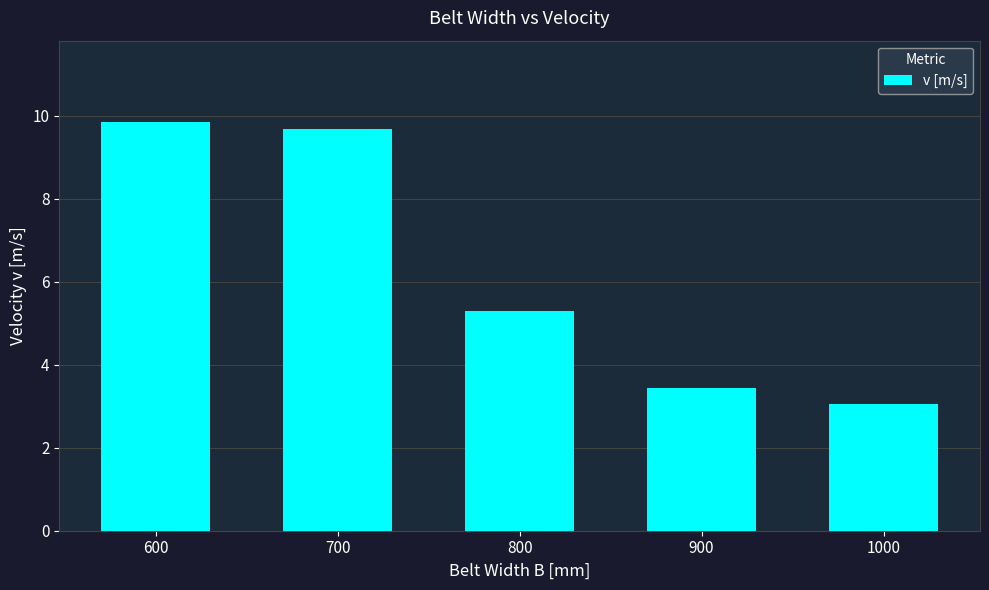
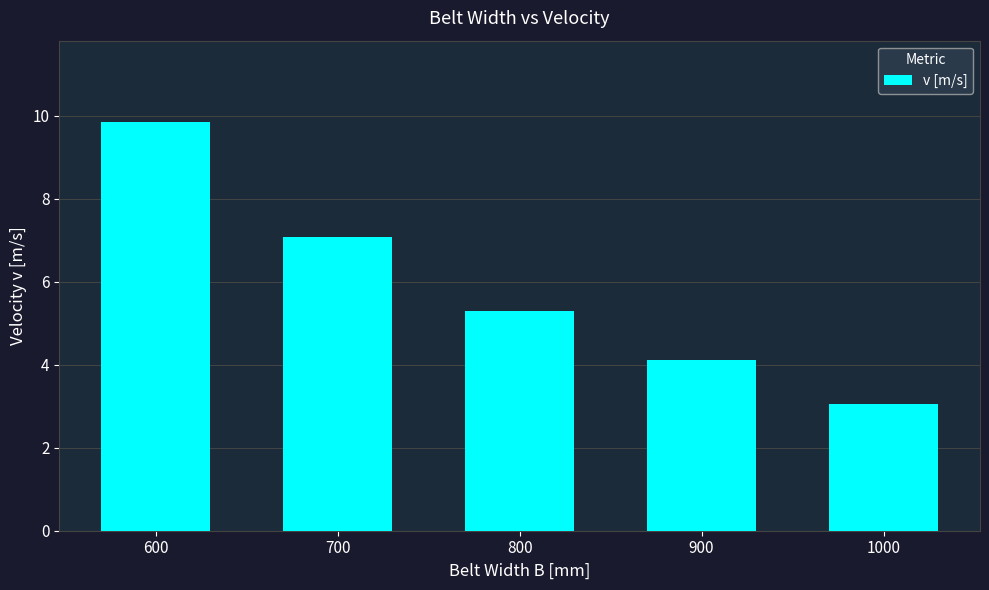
700: 9.7 -> 7.1
900: 3.4 -> 4.1
